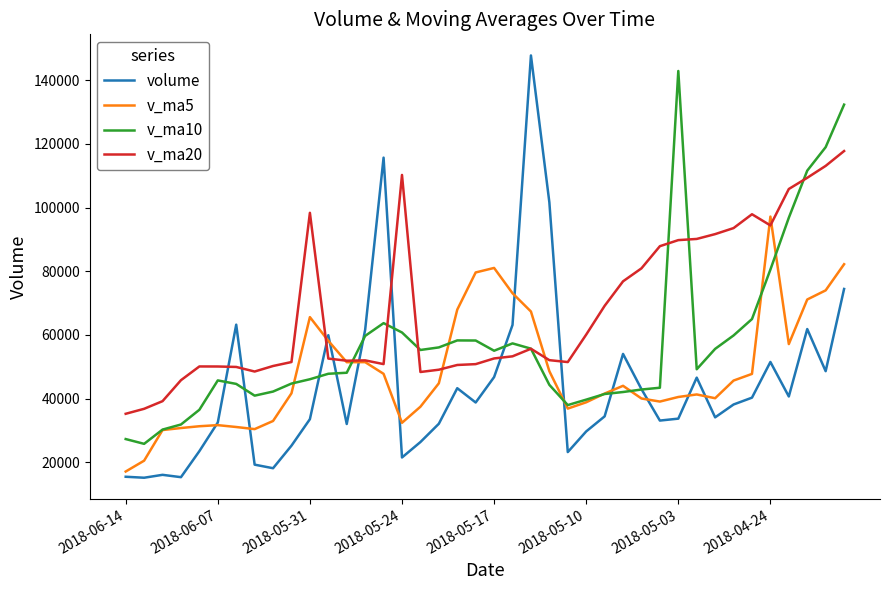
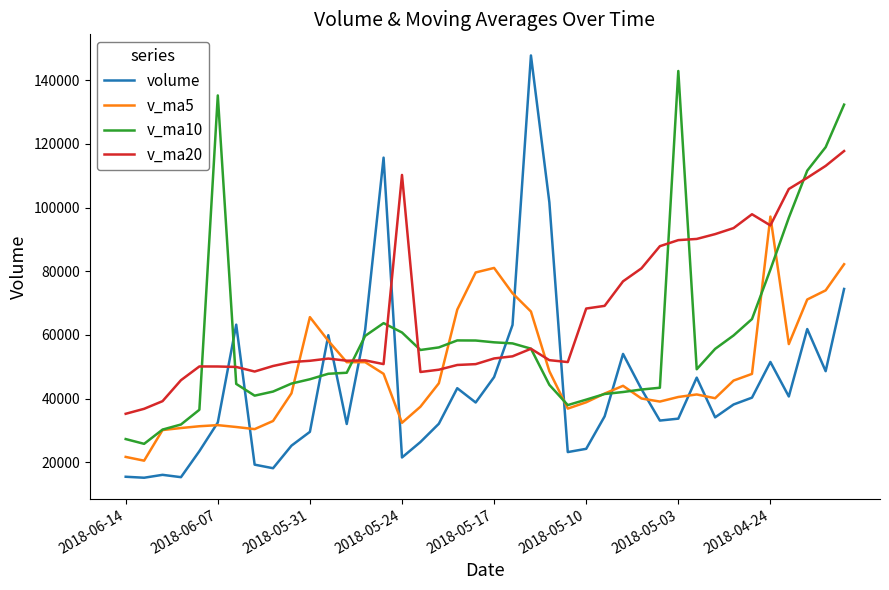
v_ma5, 2018-06-14: 17000 -> 22000
v_ma10, 2018-06-07: 46000 -> 135000
volume, 2018-05-31: 34000 -> 30000
v_ma20, 2018-05-31: 98000 -> 52000
v_ma10, 2018-05-17: 55000 -> 58000
volume, 2018-05-10: 30000 -> 24000
v_ma20, 2018-05-10: 60000 -> 68000
